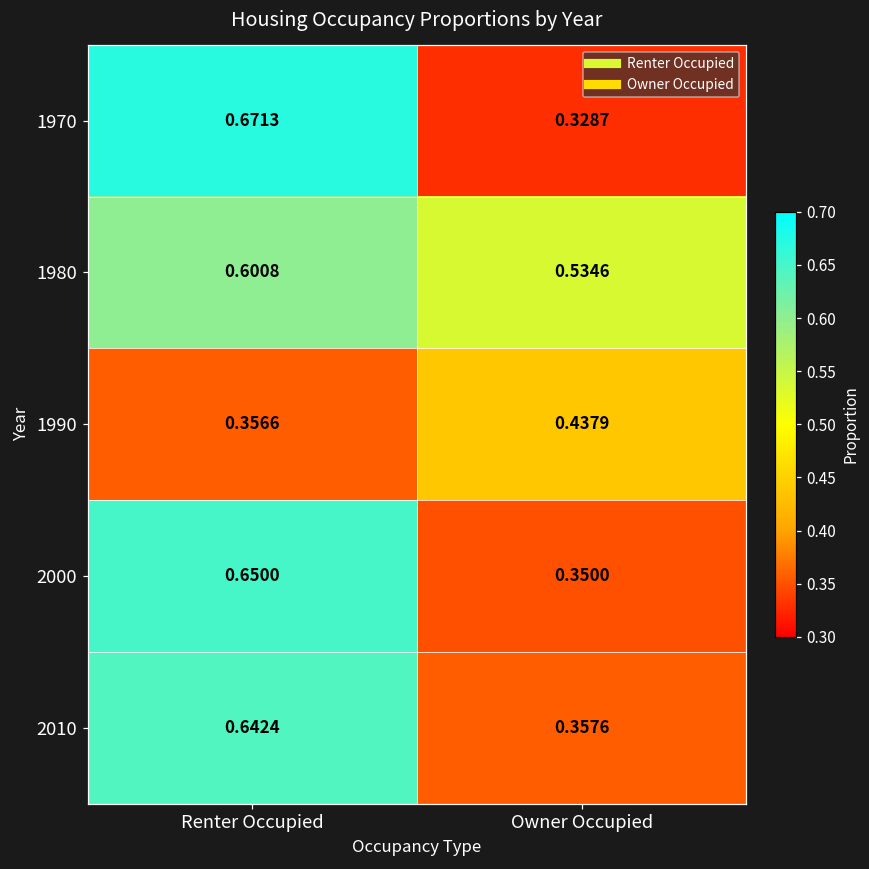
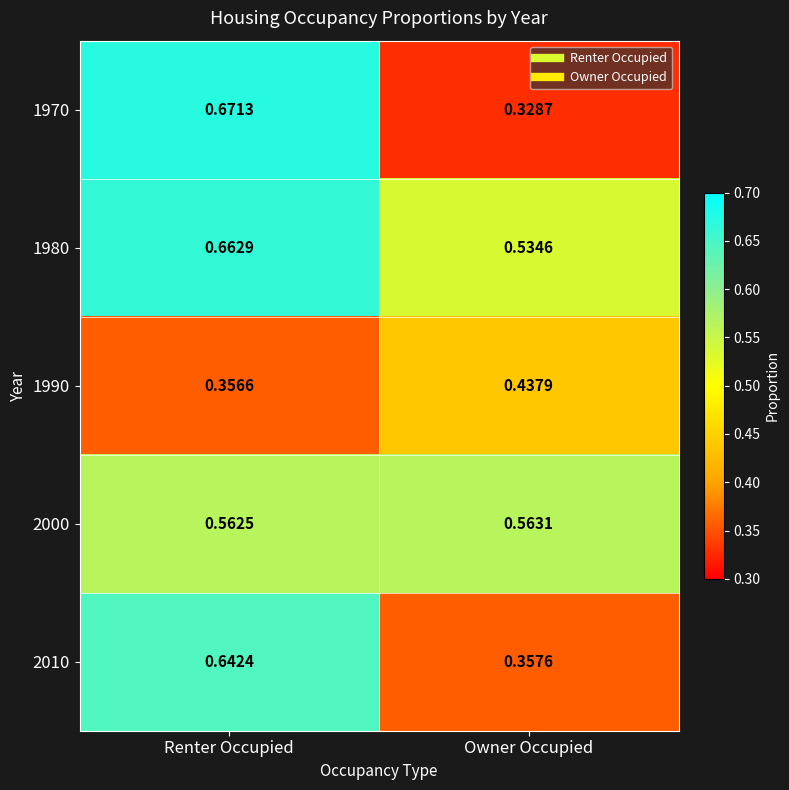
1980, Renter Occupied: 0.6008 -> 0.6629
2000, Renter Occupied: 0.6500 -> 0.5625
2000, Owner Occupied: 0.3500 -> 0.5631
